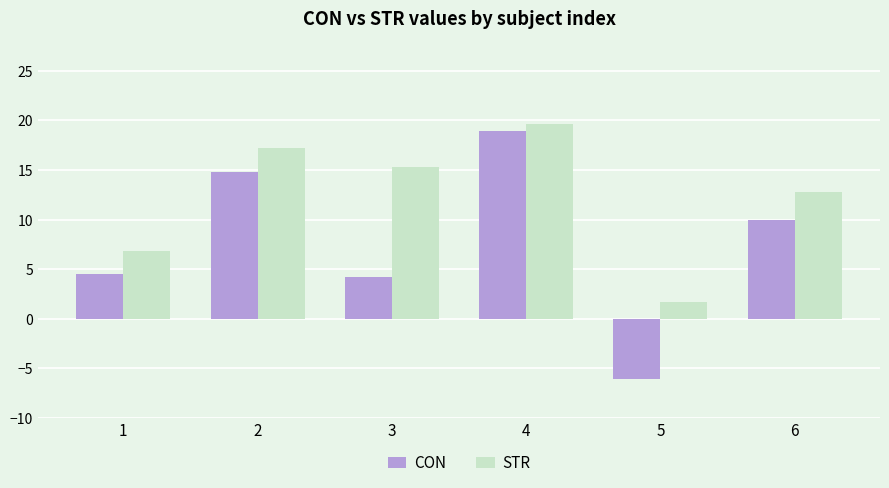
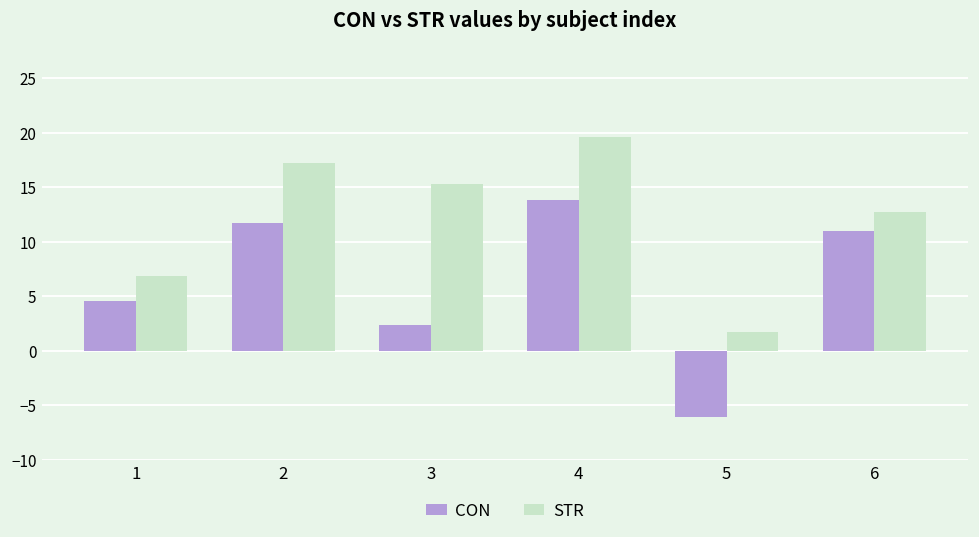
CON, 2: 15 -> 12
CON, 3: 4 -> 2
CON, 4: 19 -> 14
CON, 6: 10 -> 11
